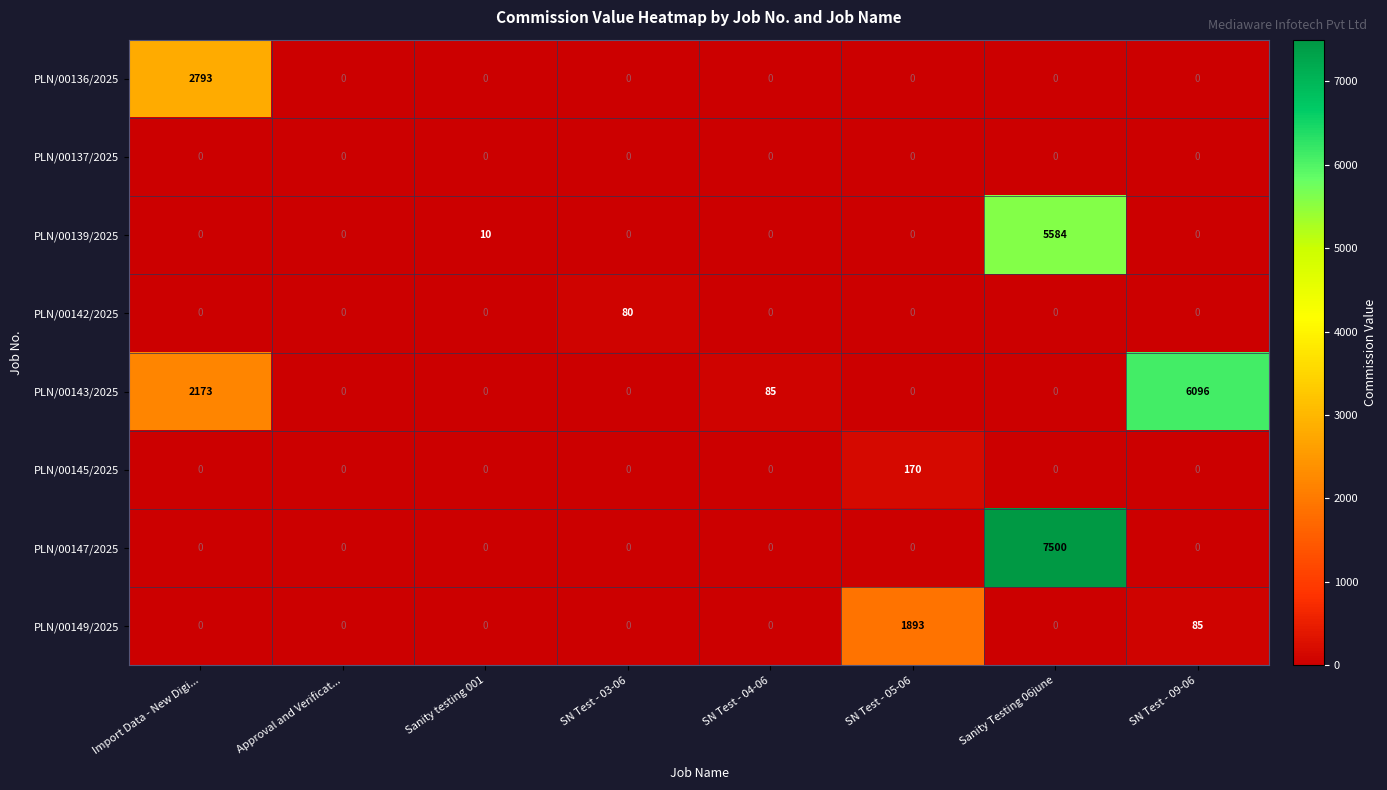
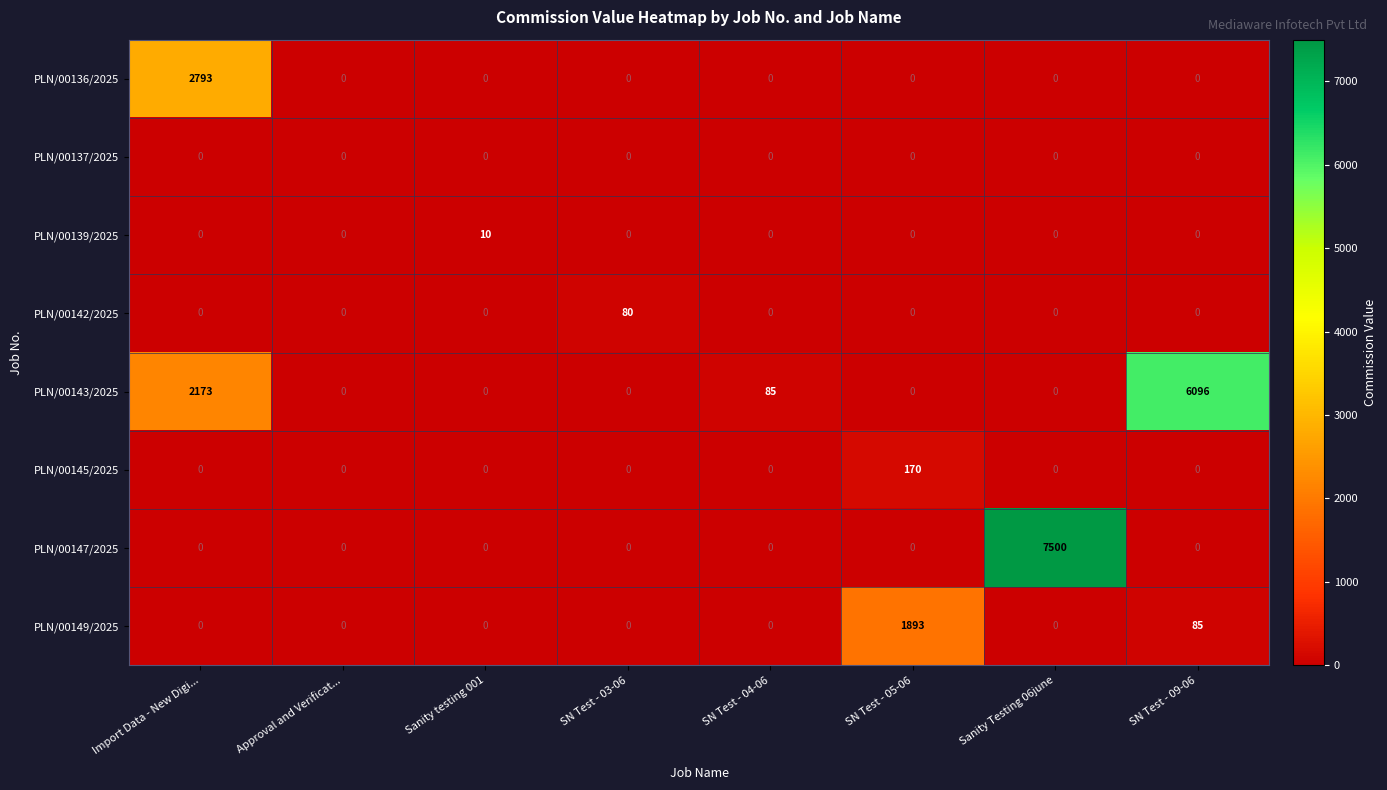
PLN/00139/2025, Sanity Testing 06june: 5584 -> 0
